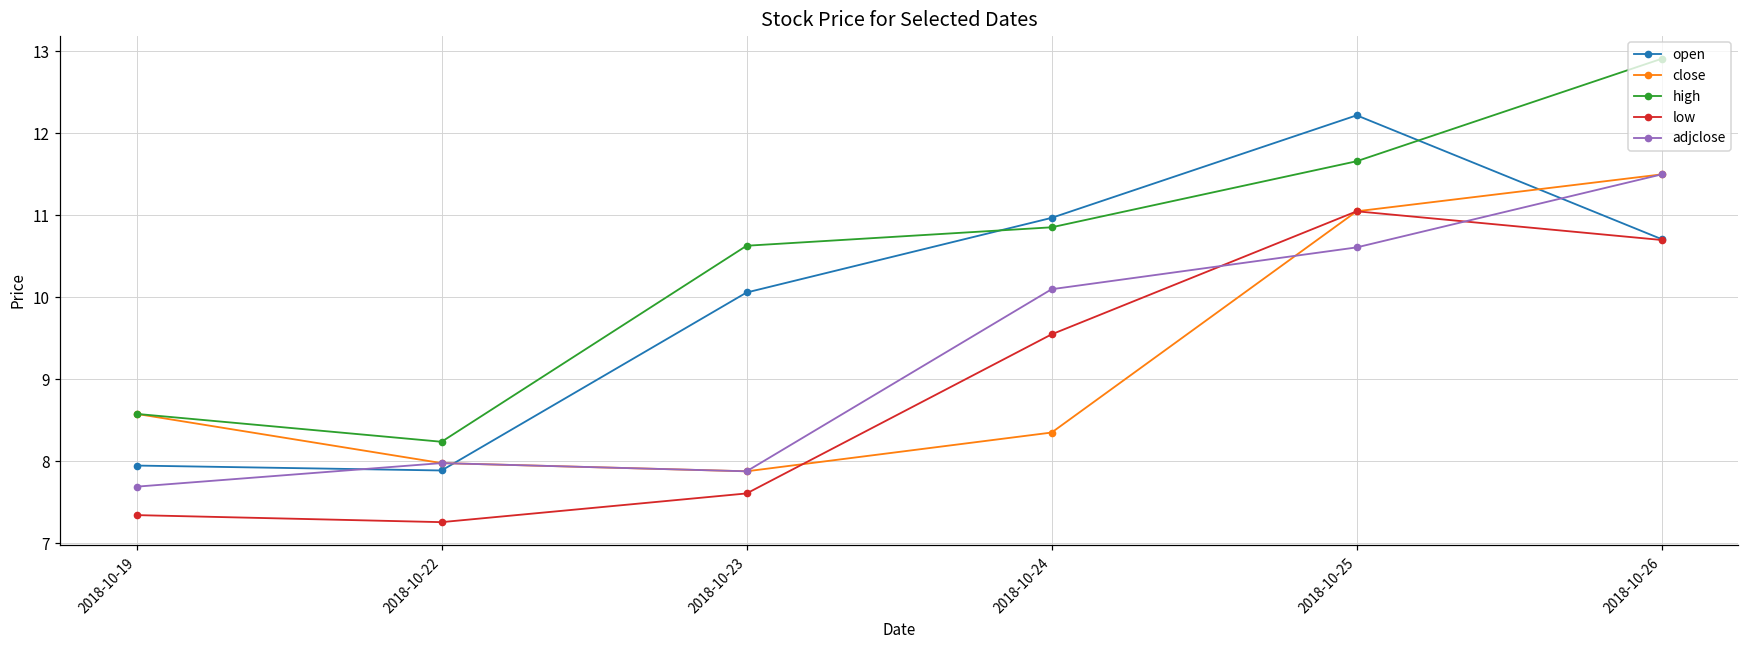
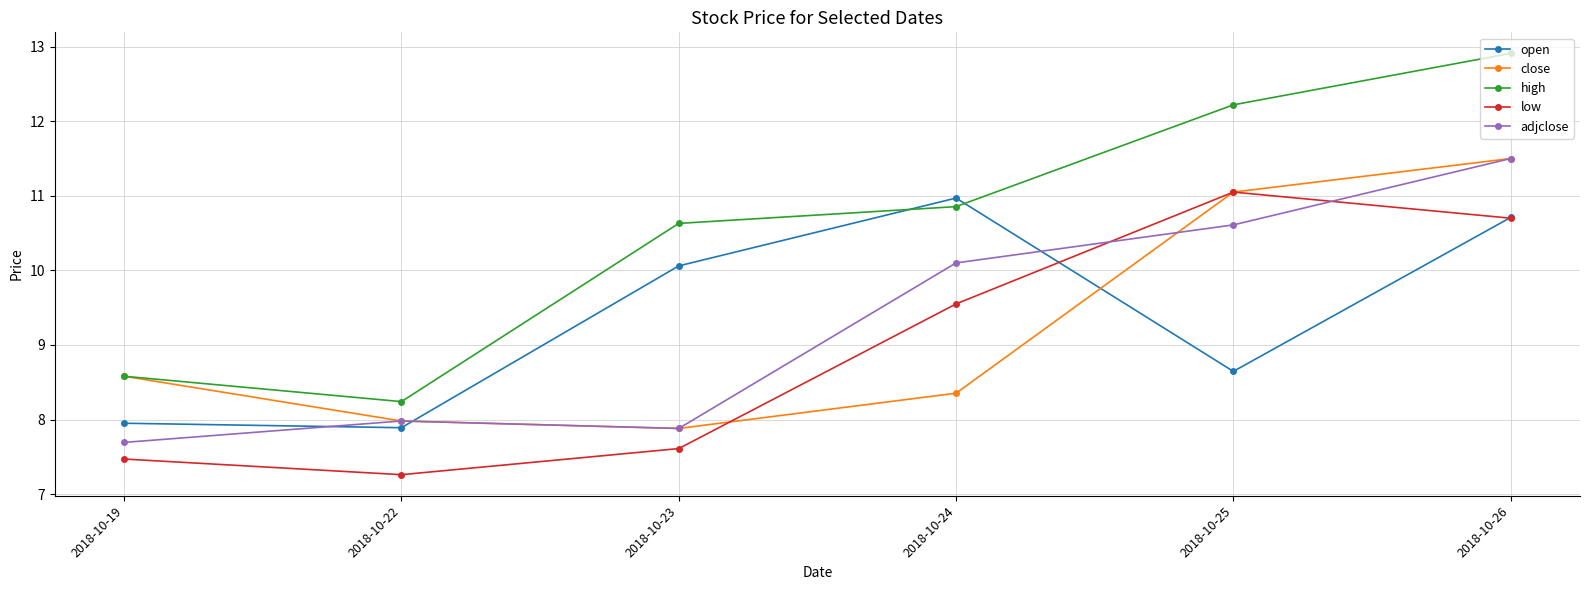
low, 2018-10-19: 7.3 -> 7.5
open, 2018-10-25: 12.2 -> 8.6
high, 2018-10-25: 11.7 -> 12.2
